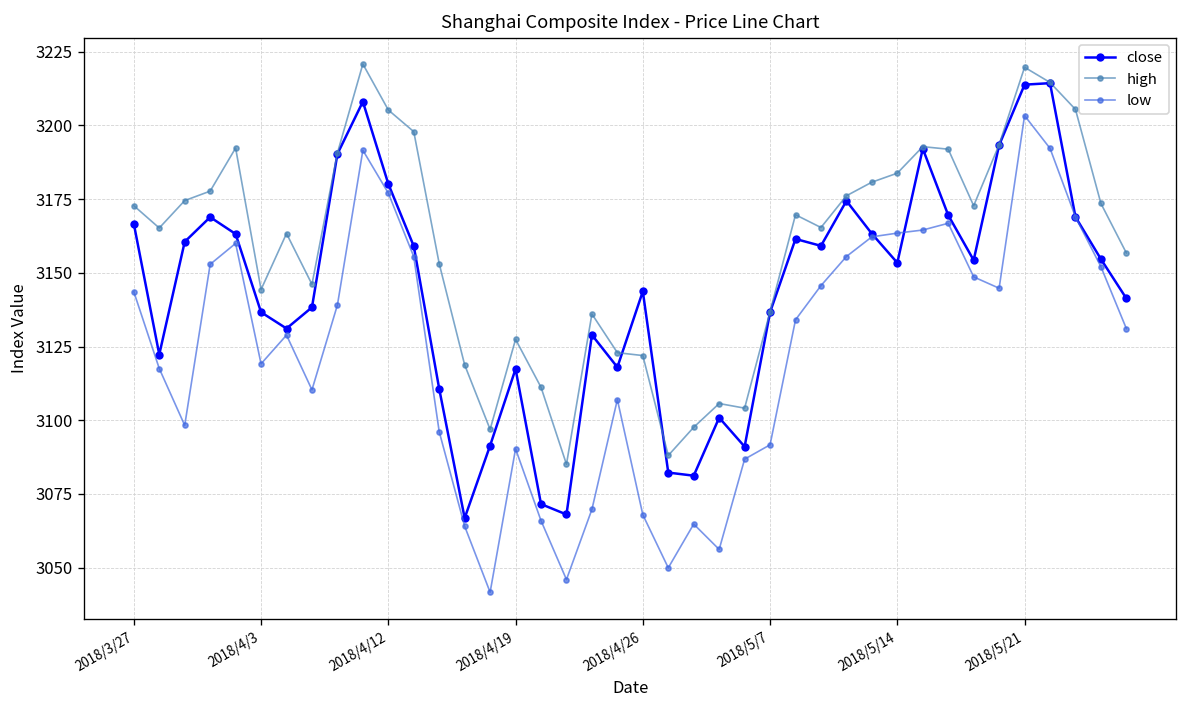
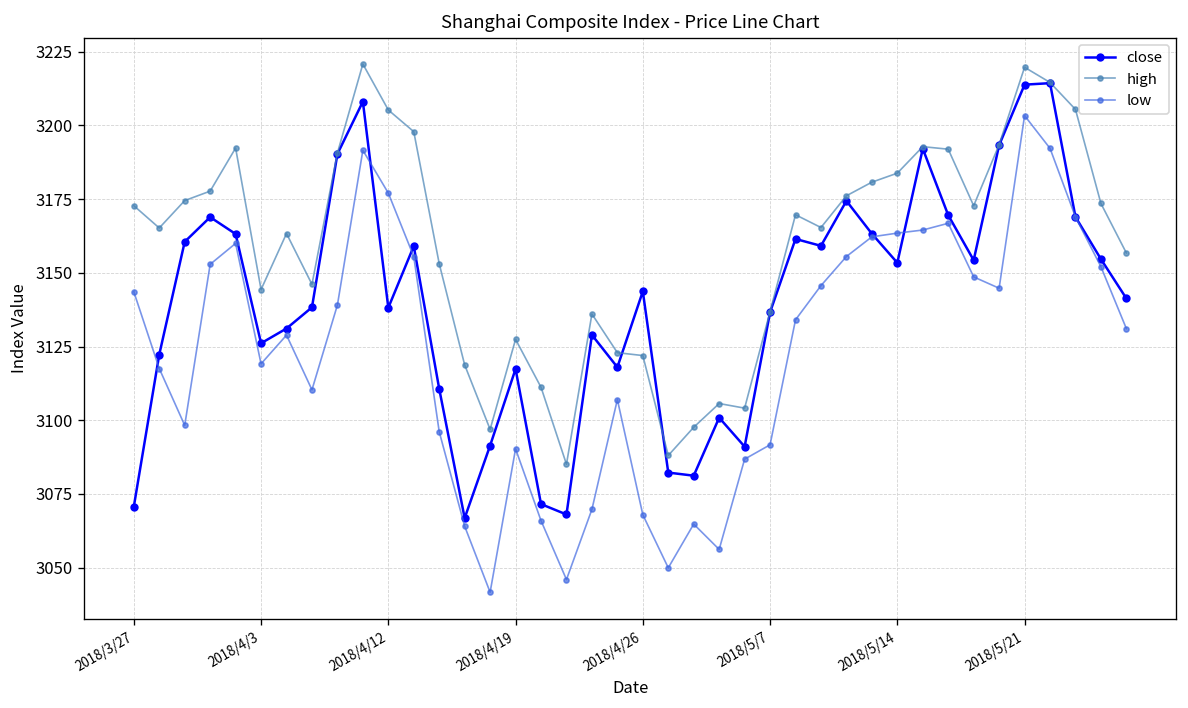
close, 2018/3/27: 3167 -> 3071
close, 2018/4/3: 3137 -> 3126
close, 2018/4/12: 3180 -> 3138
